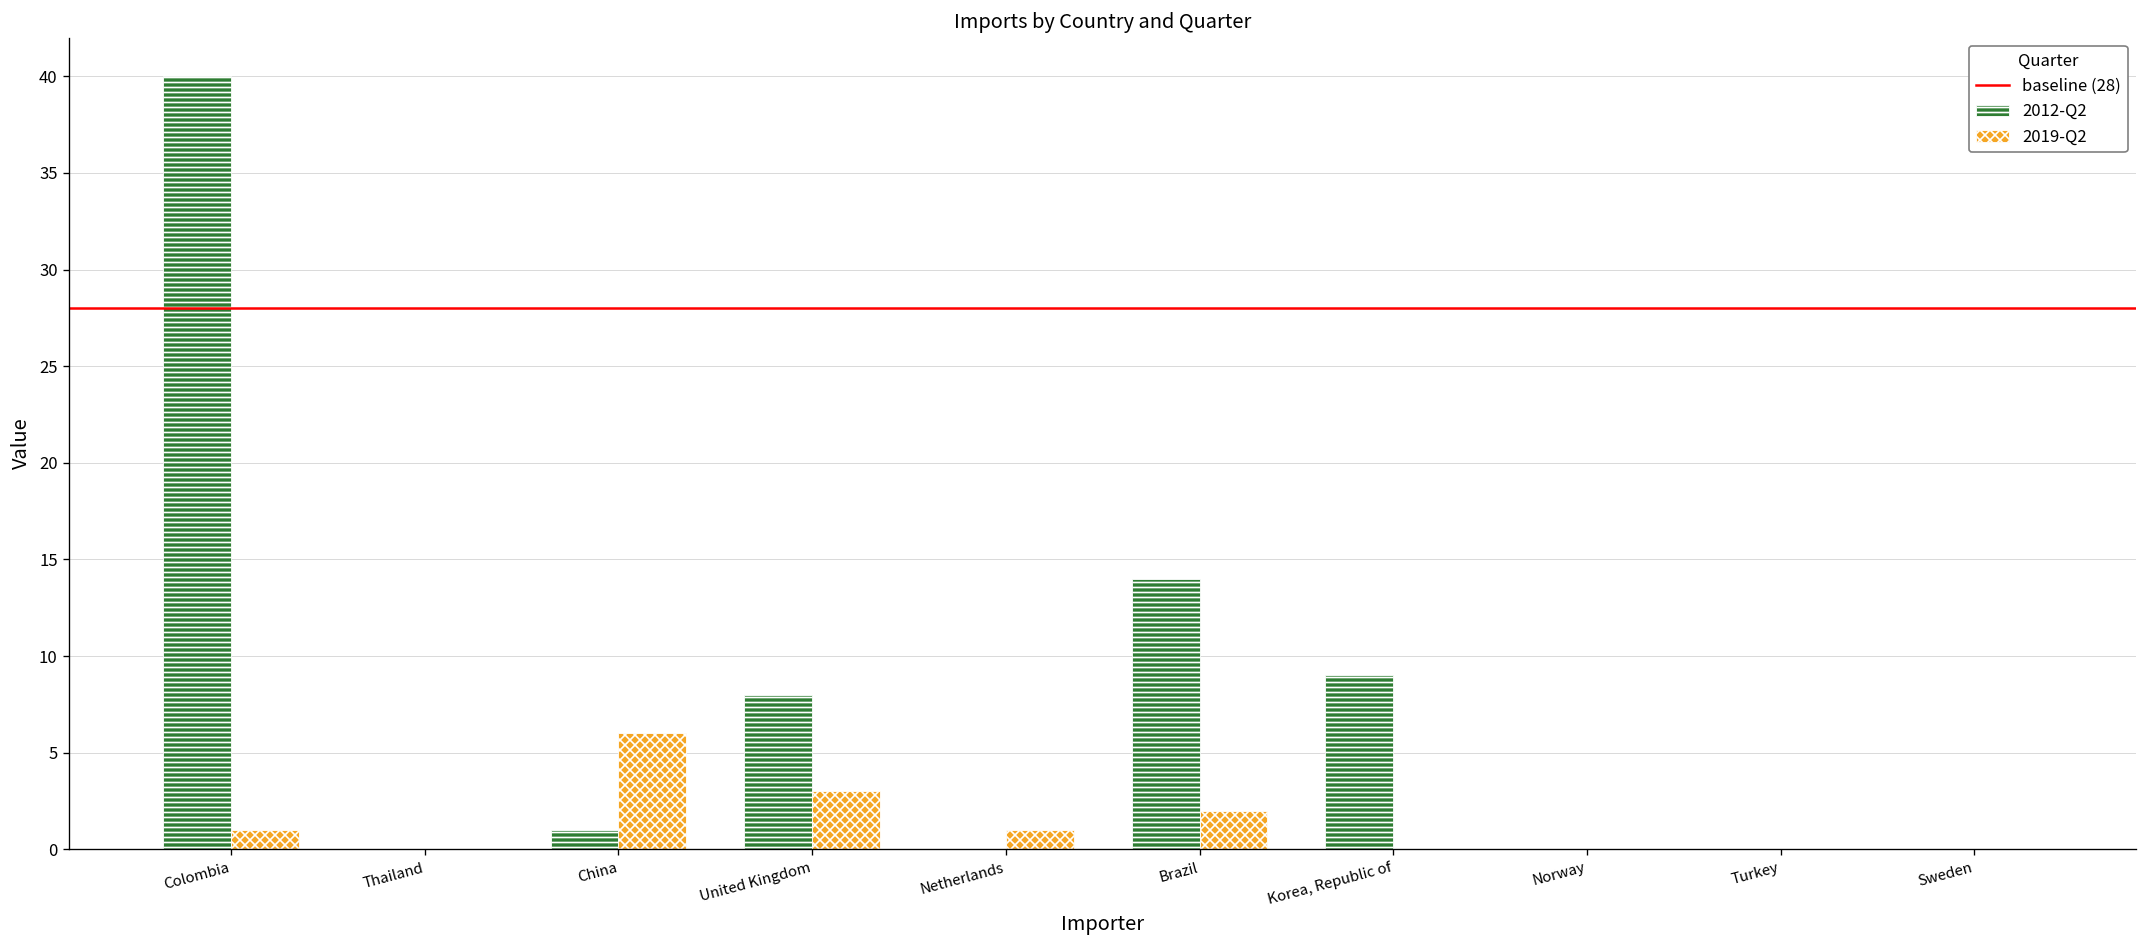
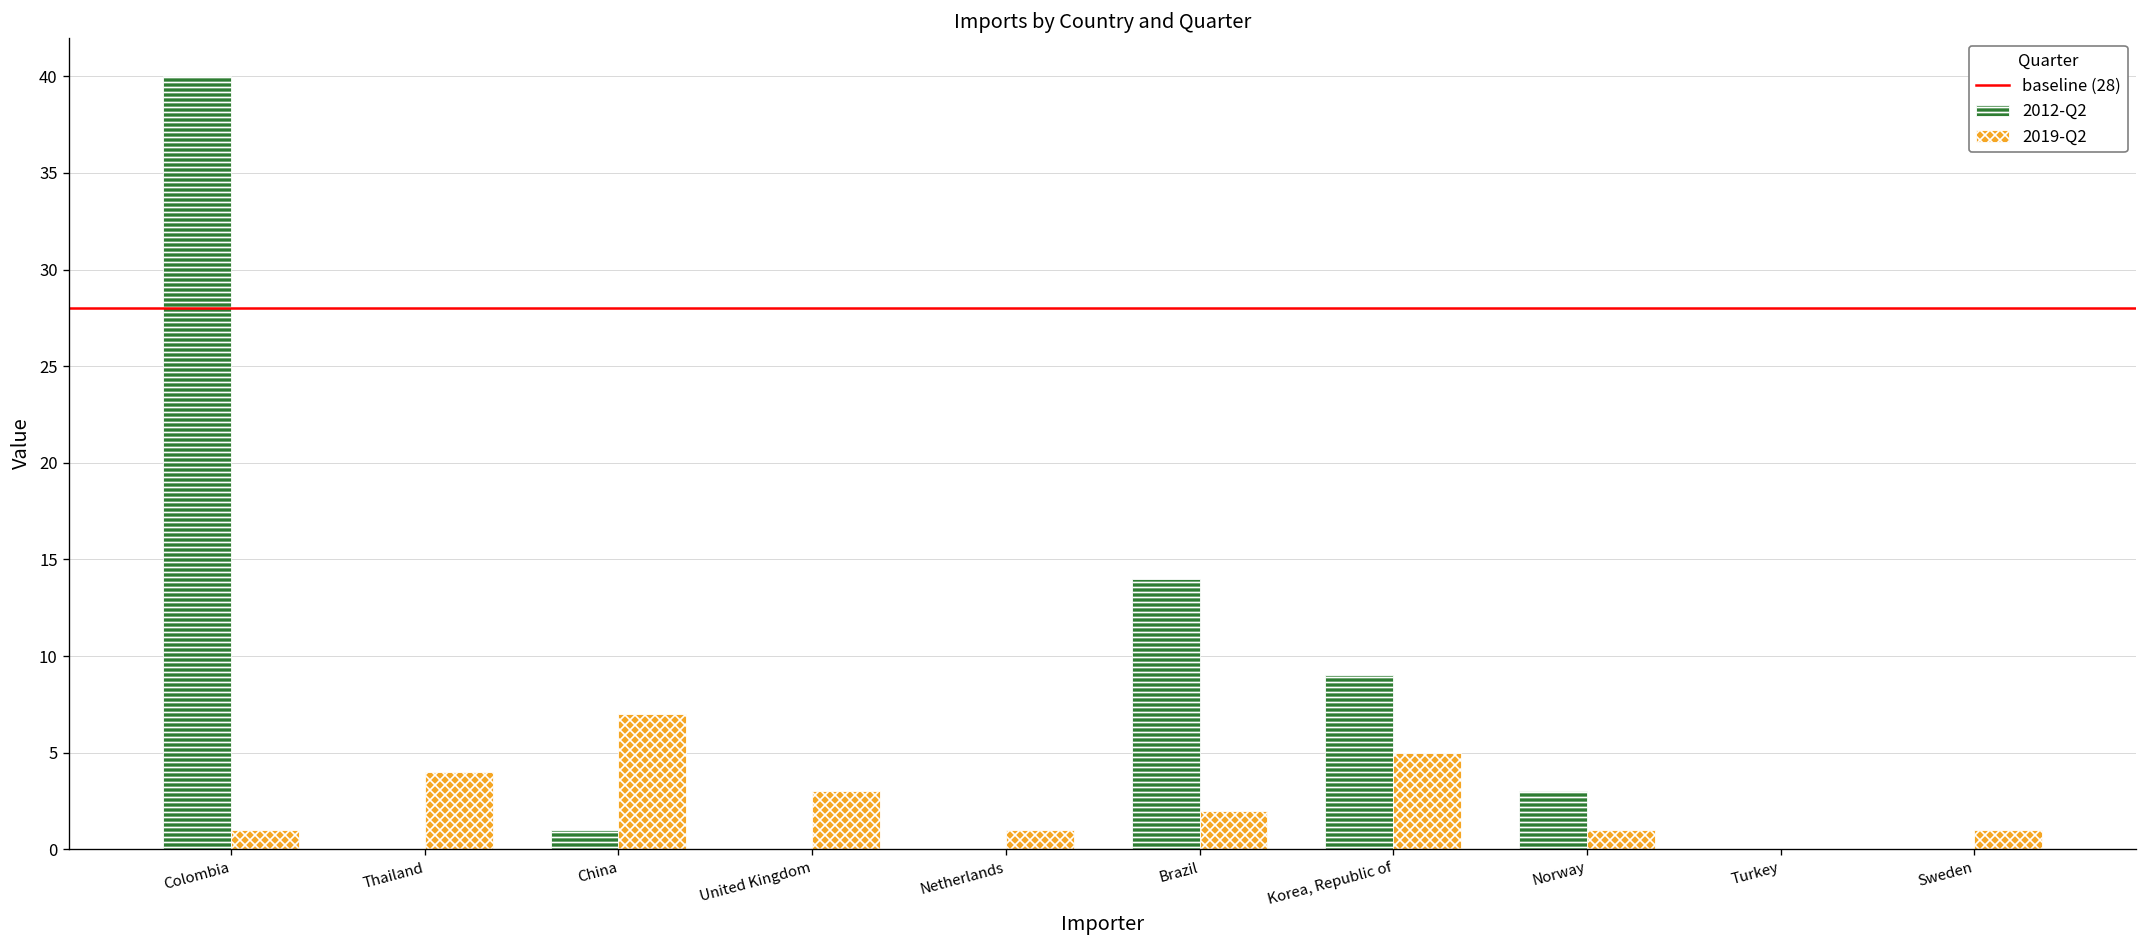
2019-Q2, Thailand: 0 -> 4
2019-Q2, China: 6 -> 7
2012-Q2, United Kingdom: 8 -> 0
2019-Q2, Korea, Republic of: 0 -> 5
2012-Q2, Norway: 0 -> 3
2019-Q2, Norway: 0 -> 1
2019-Q2, Sweden: 0 -> 1
